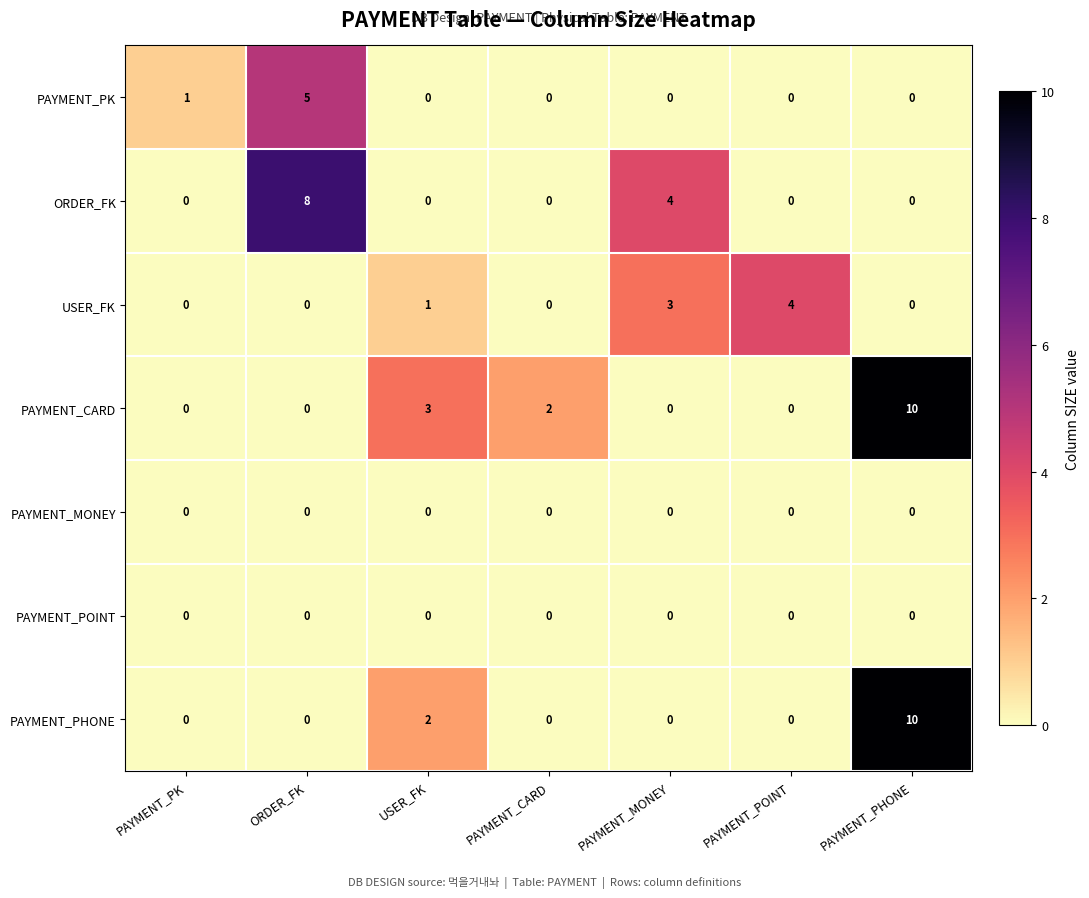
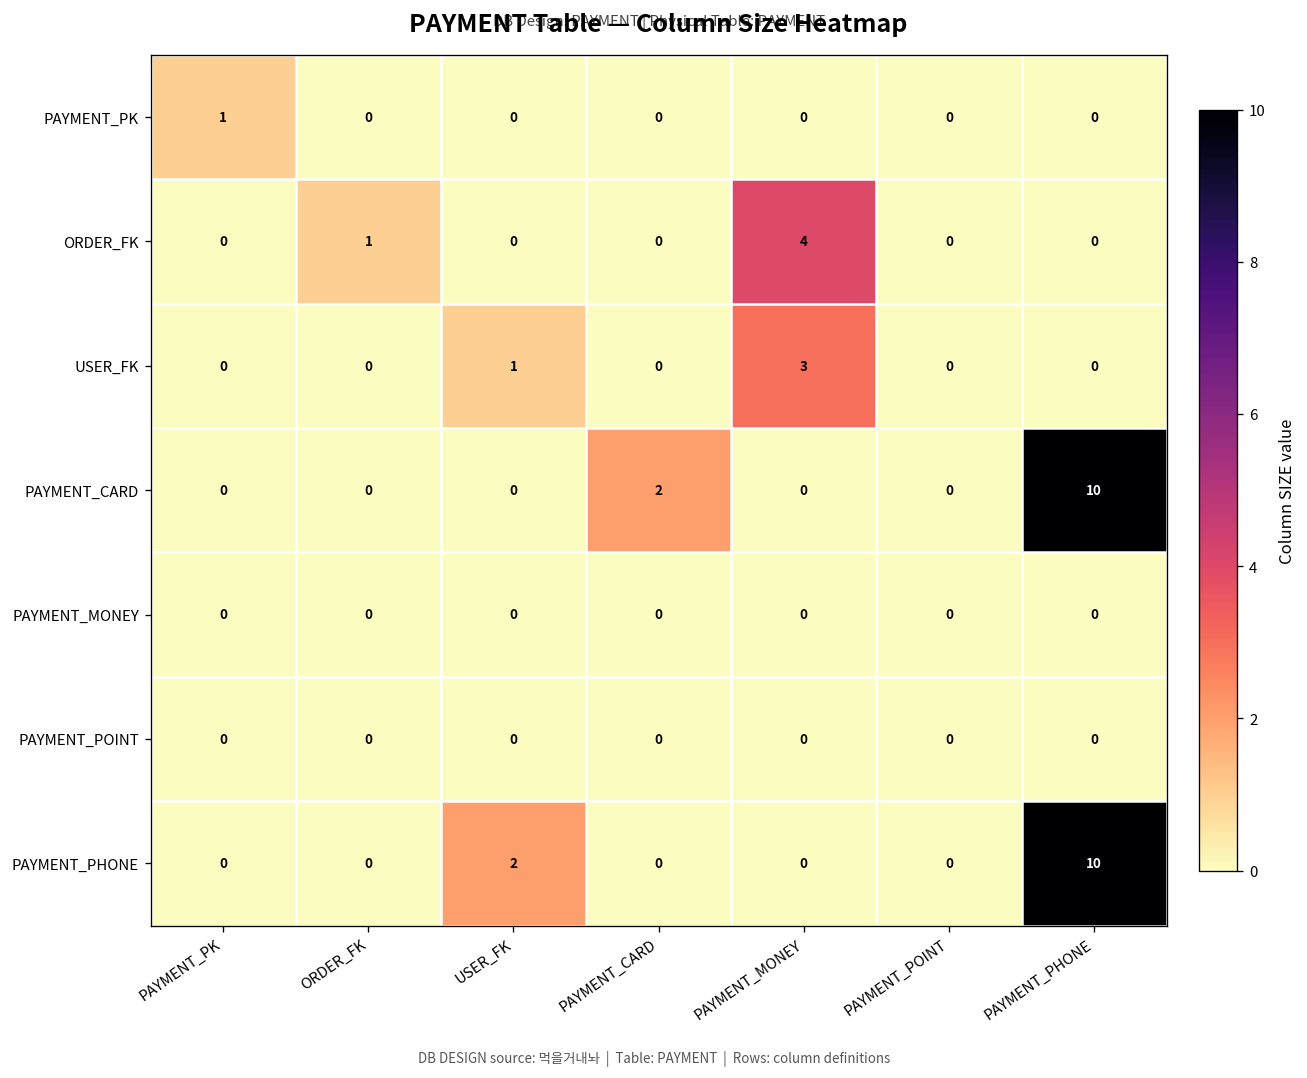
PAYMENT_PK, ORDER_FK: 5 -> 0
ORDER_FK, ORDER_FK: 8 -> 1
USER_FK, PAYMENT_POINT: 4 -> 0
PAYMENT_CARD, USER_FK: 3 -> 0
